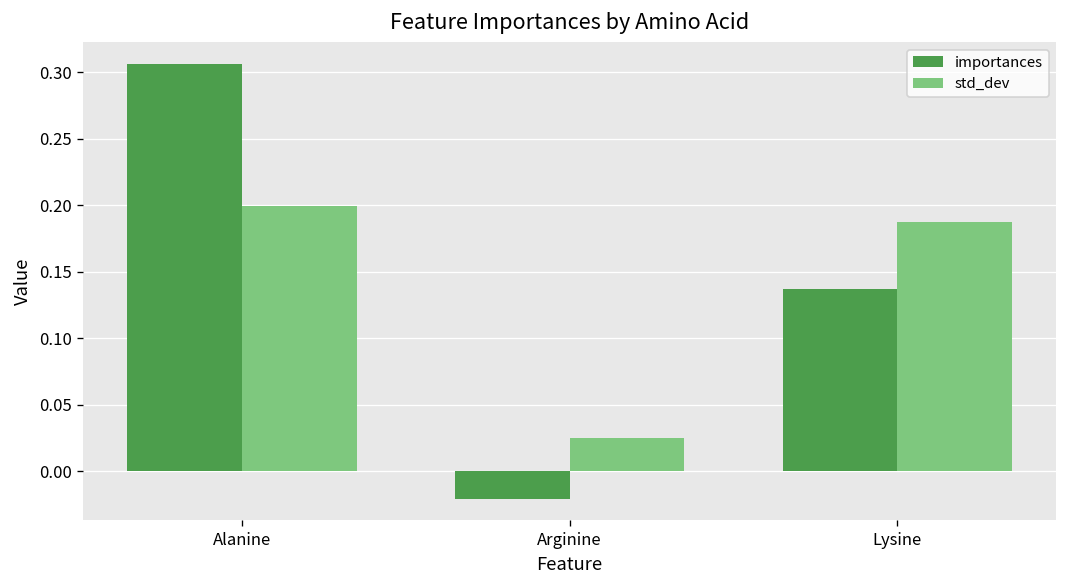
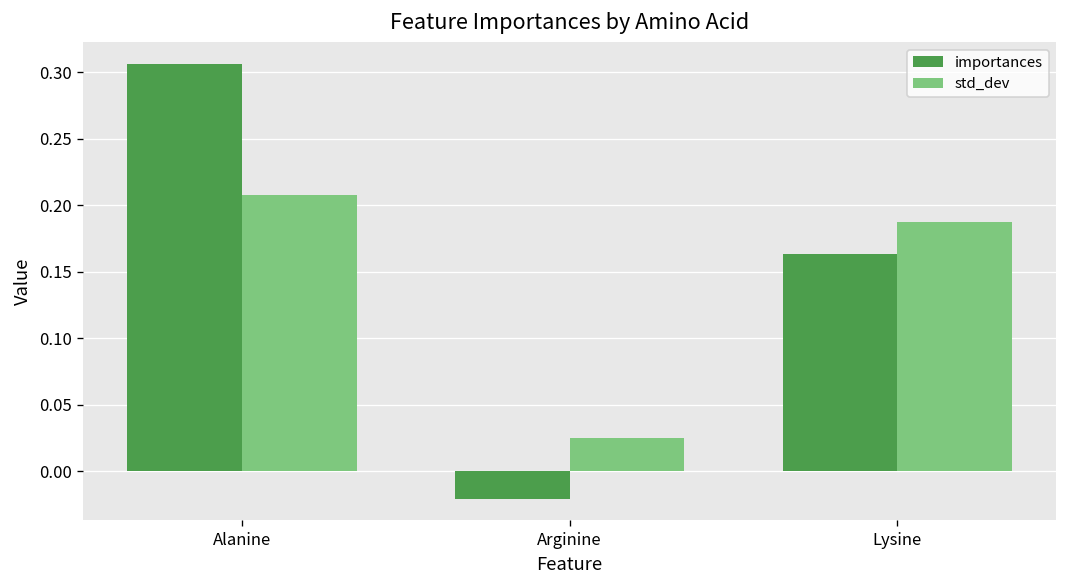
std_dev, Alanine: 0.200 -> 0.207
importances, Lysine: 0.137 -> 0.164
